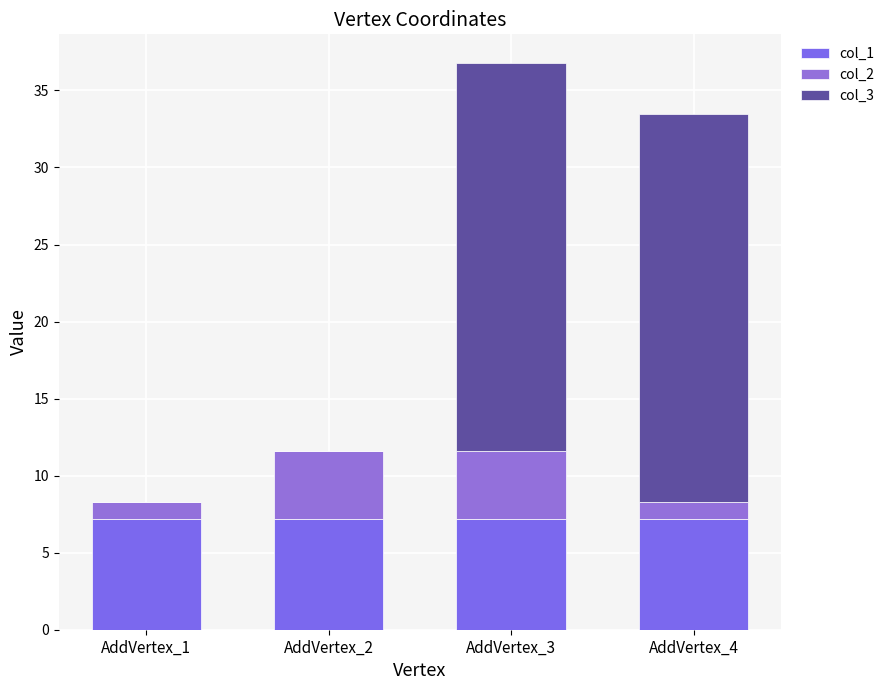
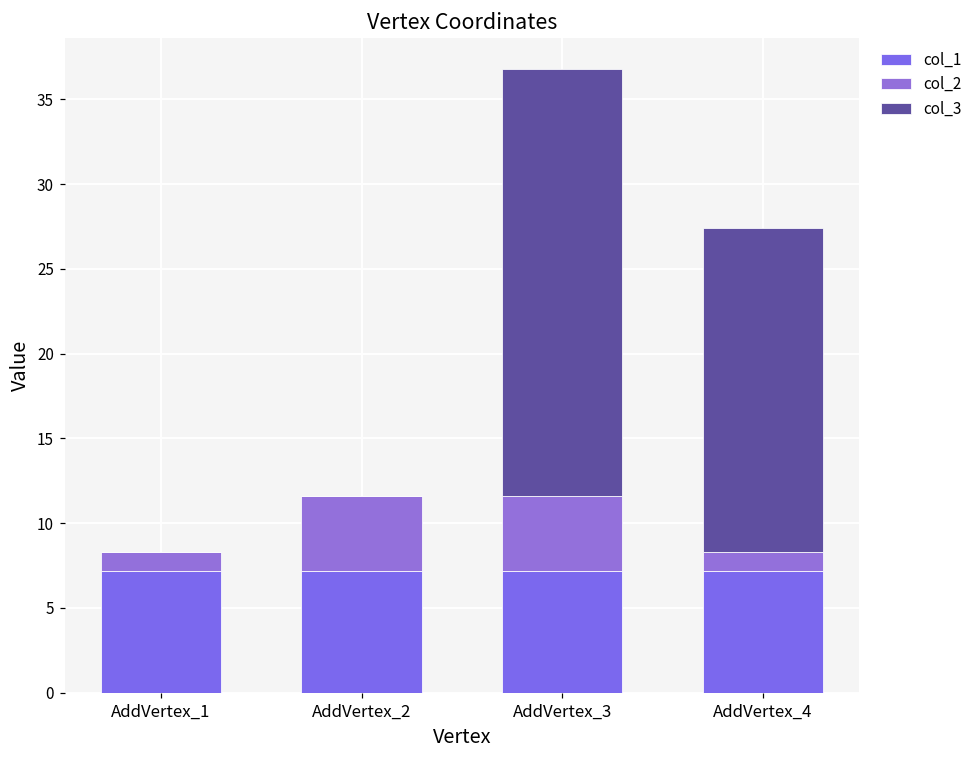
col_3, AddVertex_4: 25.2 -> 19.1
